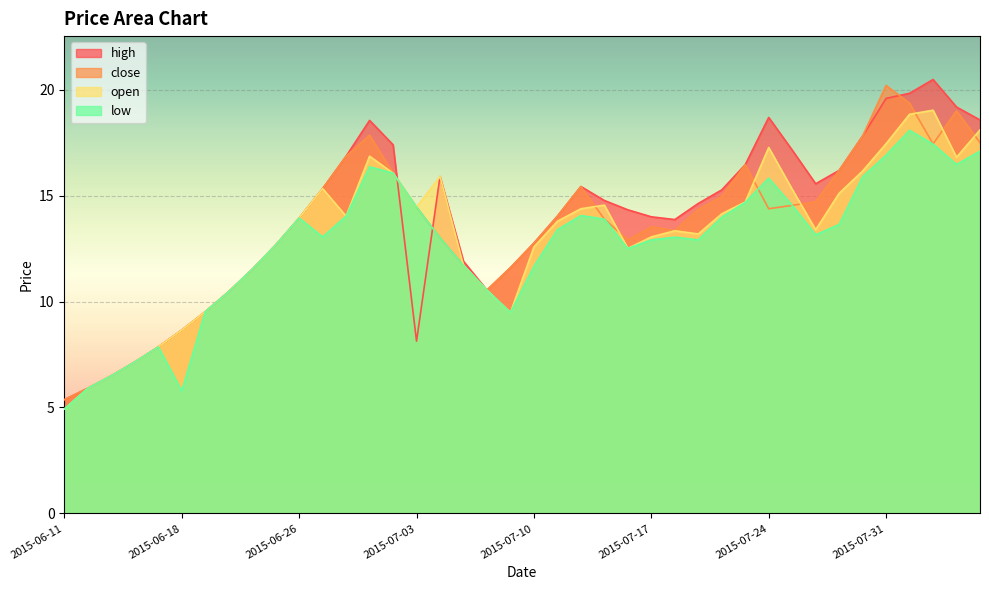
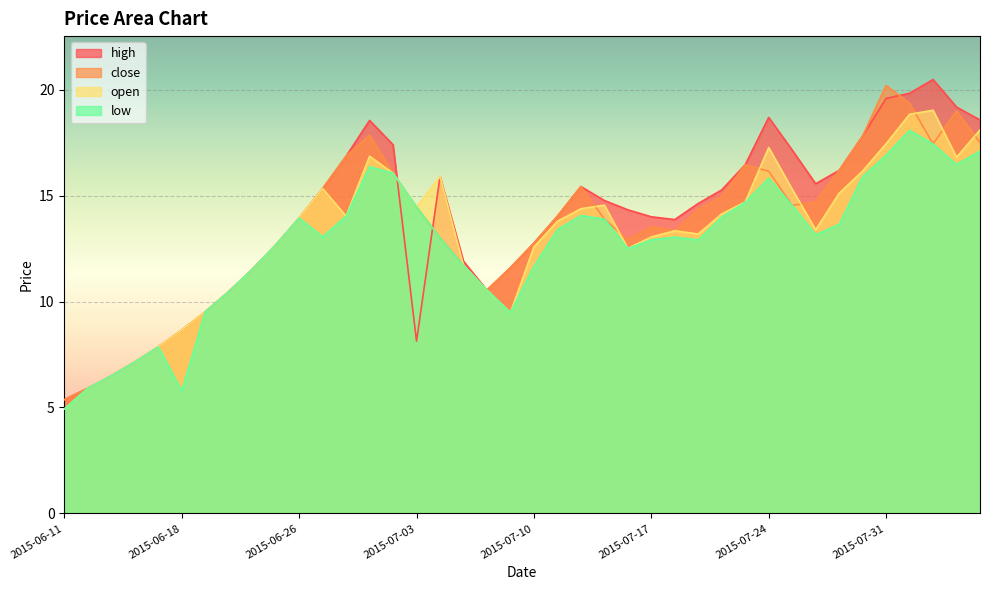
close, 2015-07-24: 14.4 -> 16.2
